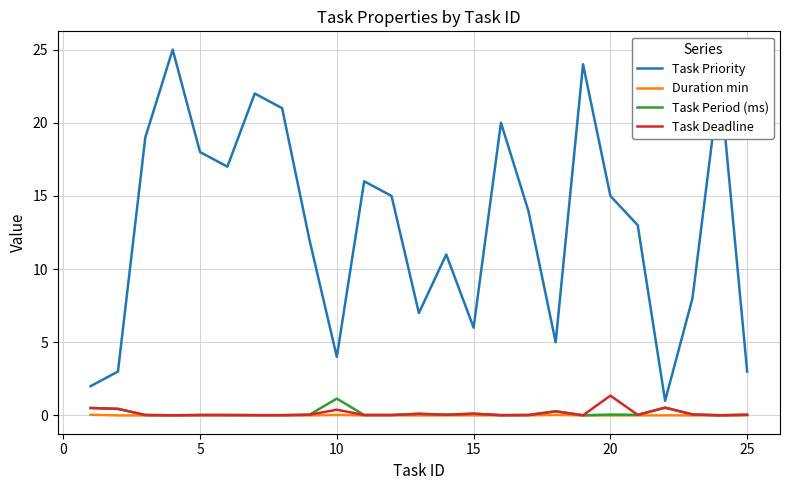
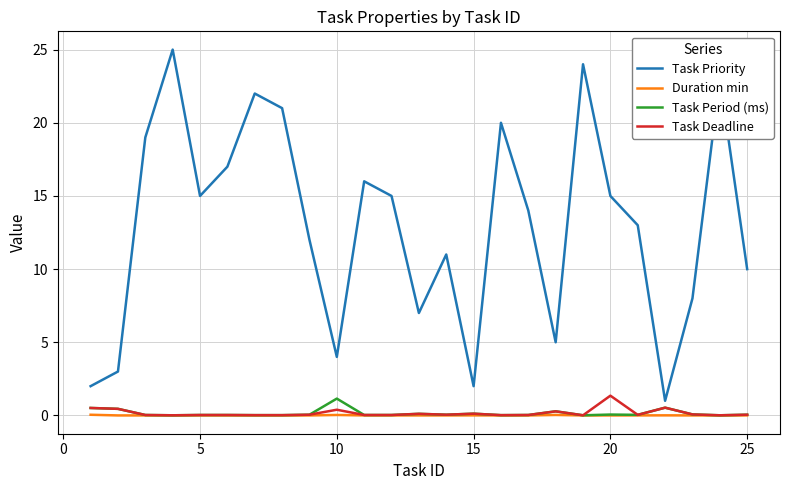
Task Priority, 5: 18 -> 15
Task Priority, 15: 6 -> 2
Task Priority, 25: 3 -> 10
